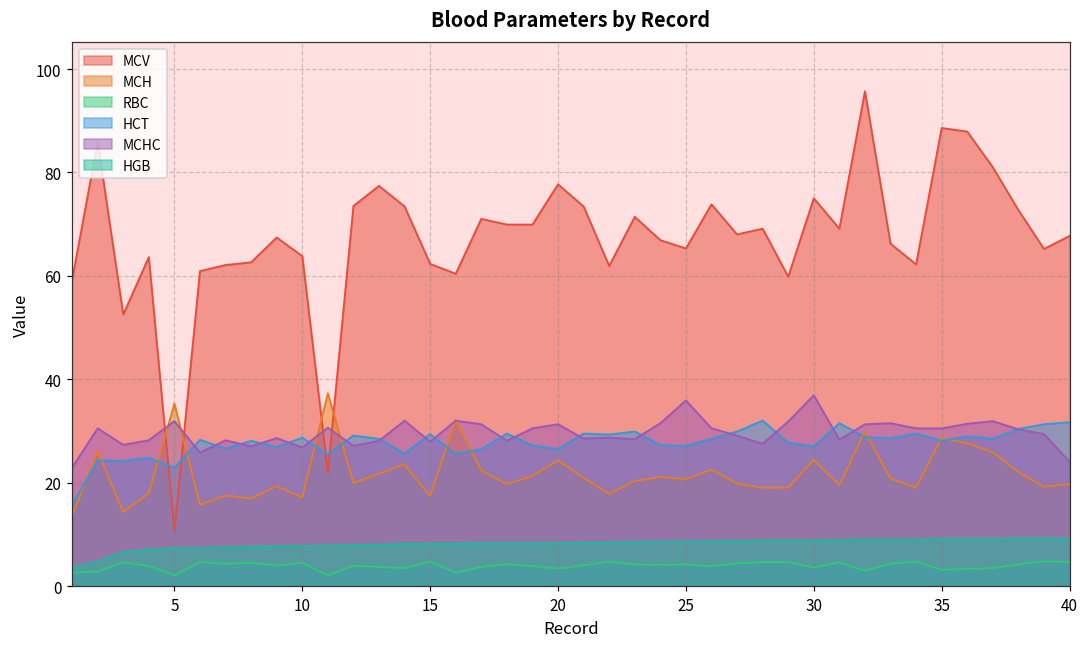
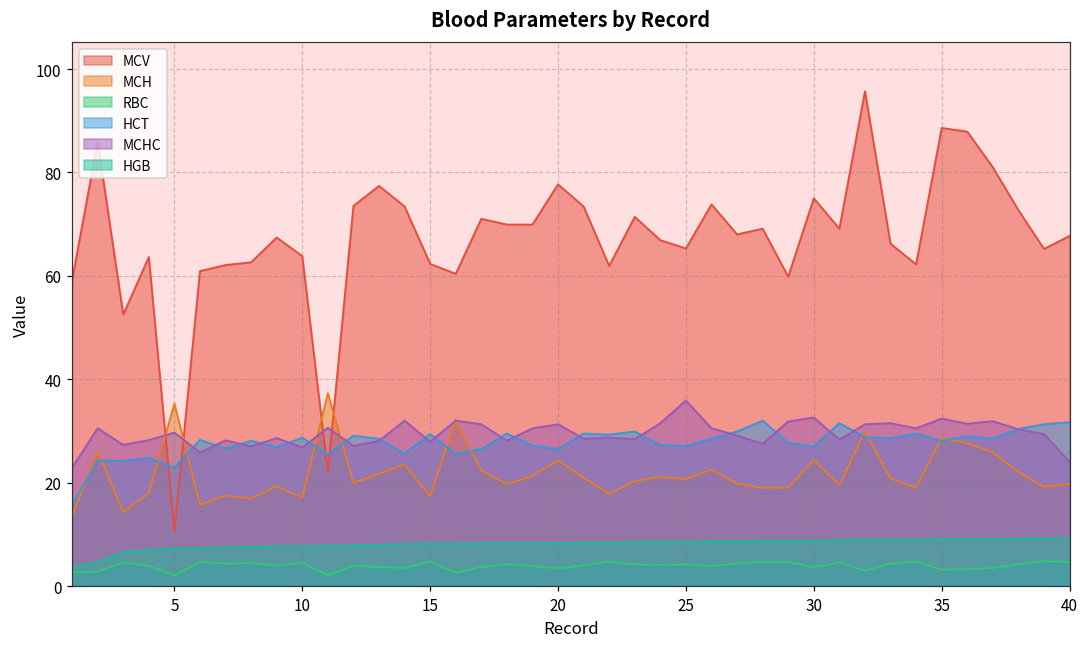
MCHC, 5: 32 -> 30
MCHC, 30: 37 -> 33
MCHC, 35: 31 -> 32
